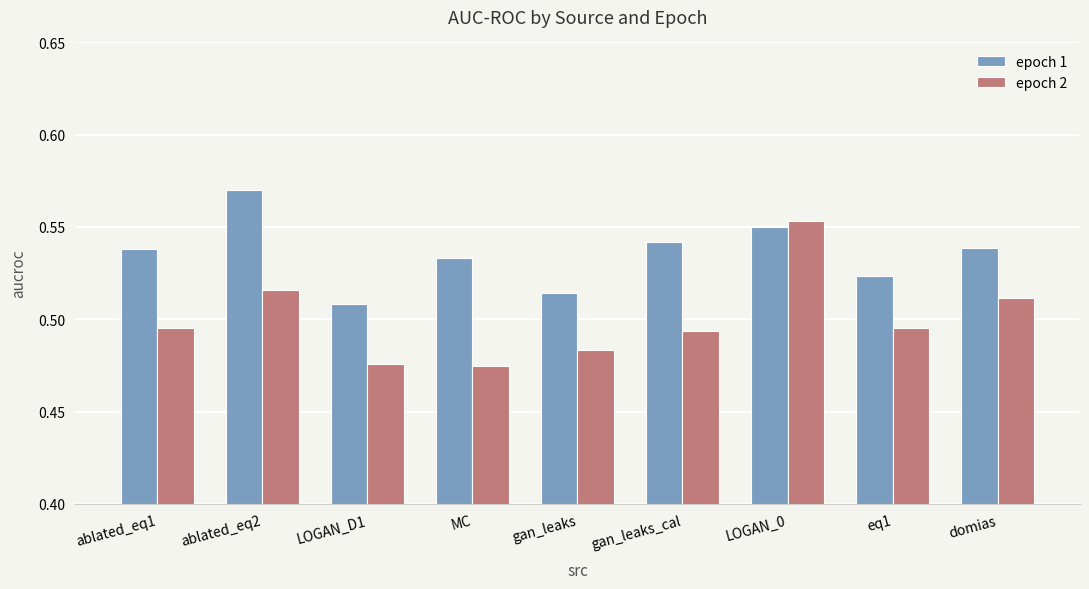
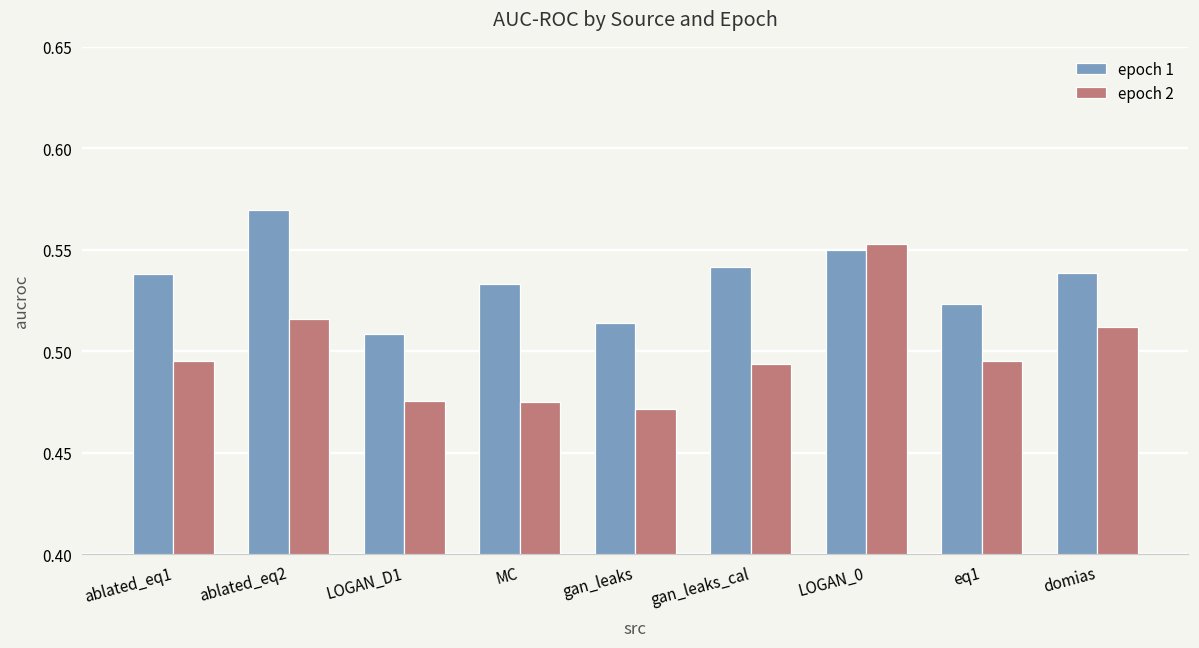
epoch 2, gan_leaks: 0.484 -> 0.471
